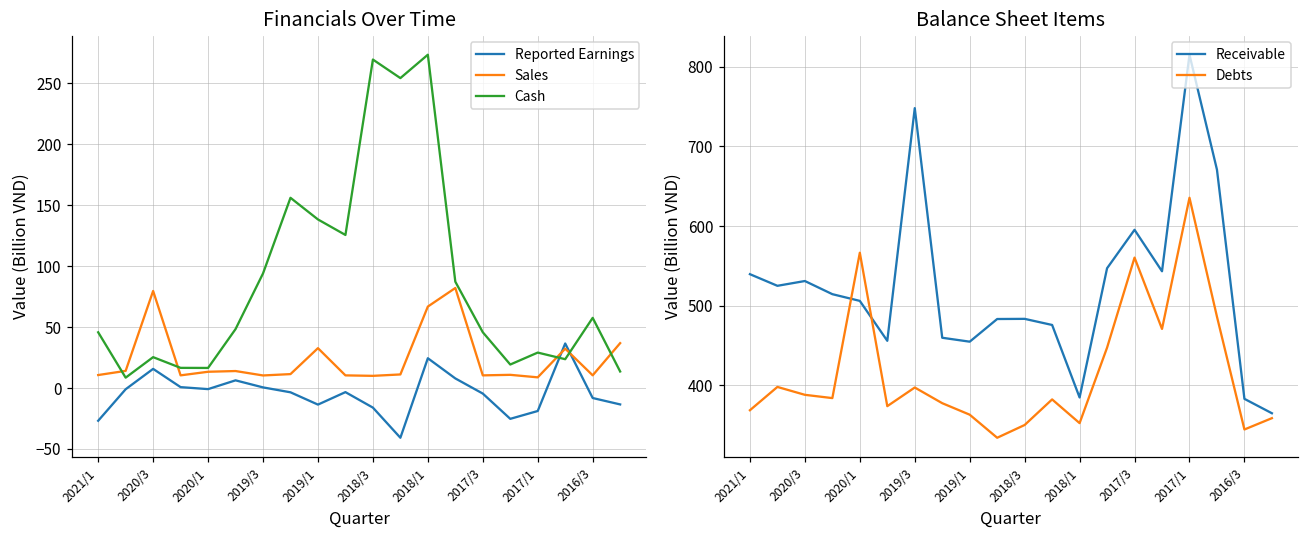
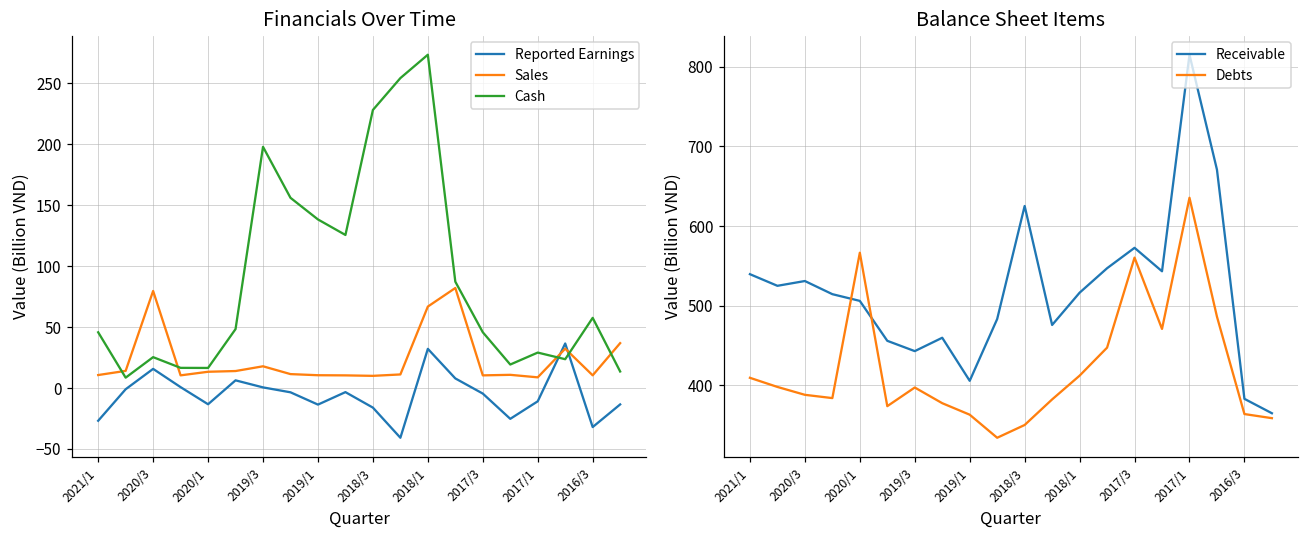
Financials Over Time, Reported Earnings, 2020/1: -1 -> -13
Financials Over Time, Sales, 2019/3: 10 -> 18
Financials Over Time, Cash, 2019/3: 94 -> 198
Financials Over Time, Sales, 2019/1: 33 -> 11
Financials Over Time, Cash, 2018/3: 270 -> 228
Financials Over Time, Reported Earnings, 2018/1: 24 -> 32
Financials Over Time, Reported Earnings, 2017/1: -19 -> -11
Financials Over Time, Reported Earnings, 2016/3: -8 -> -32
Balance Sheet Items, Debts, 2021/1: 370 -> 410
Balance Sheet Items, Receivable, 2019/3: 750 -> 440
Balance Sheet Items, Receivable, 2019/1: 450 -> 410
Balance Sheet Items, Receivable, 2018/3: 480 -> 630
Balance Sheet Items, Receivable, 2018/1: 380 -> 520
Balance Sheet Items, Debts, 2018/1: 350 -> 410
Balance Sheet Items, Receivable, 2017/3: 600 -> 570
Balance Sheet Items, Debts, 2016/3: 340 -> 360
